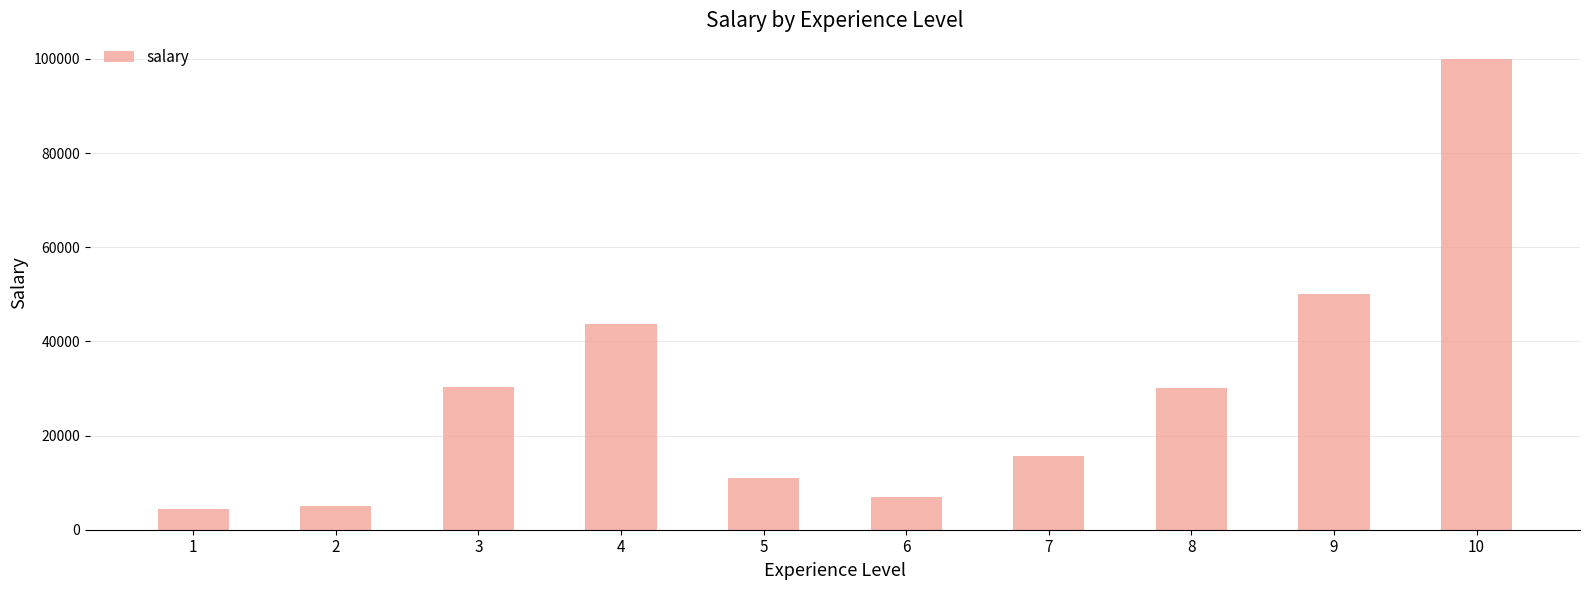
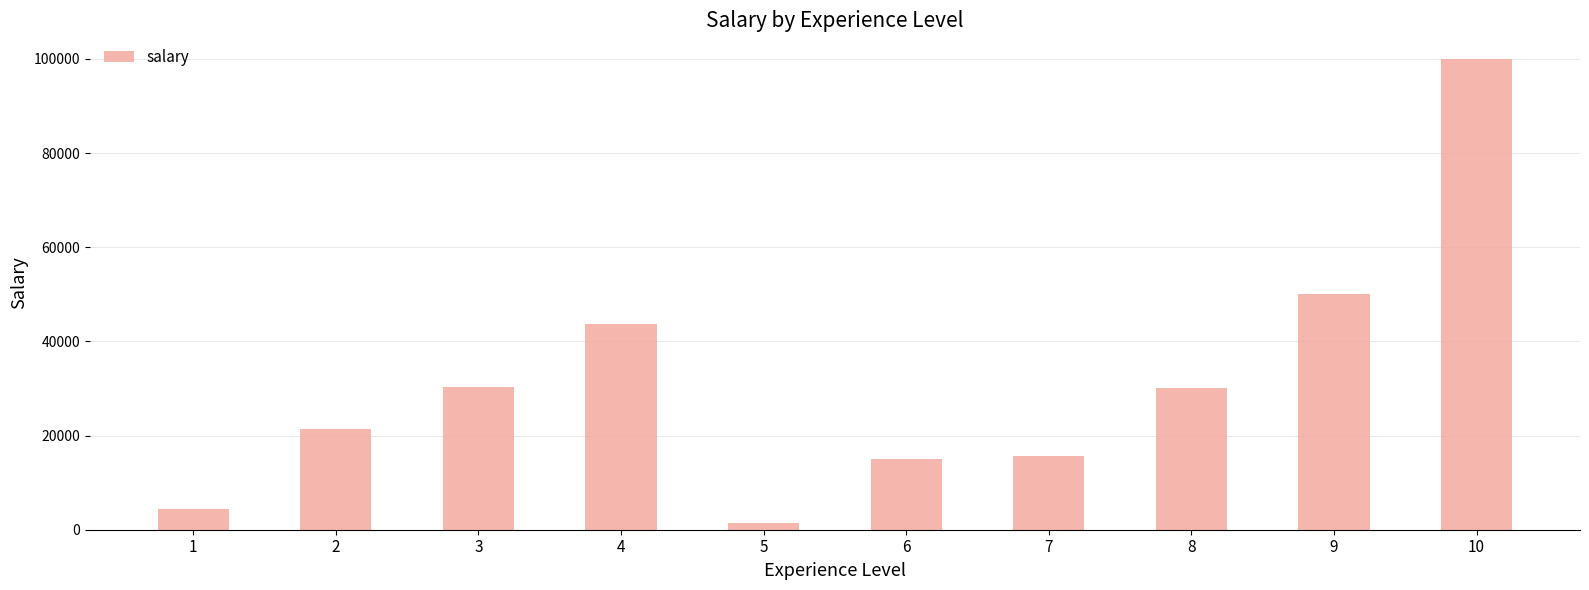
2: 5000 -> 21000
5: 11000 -> 1000
6: 7000 -> 15000
